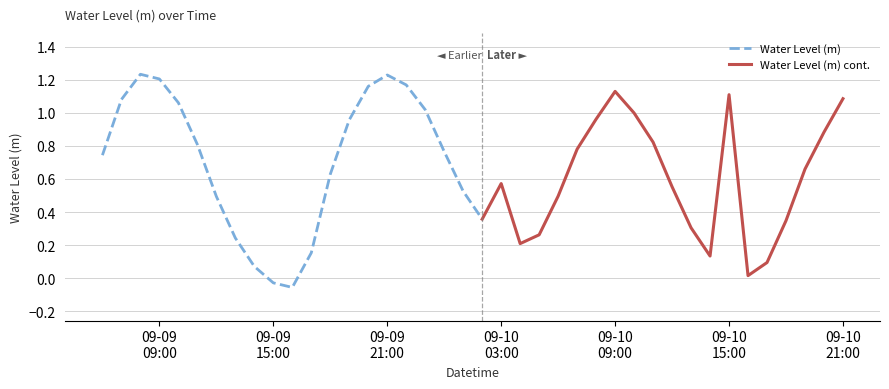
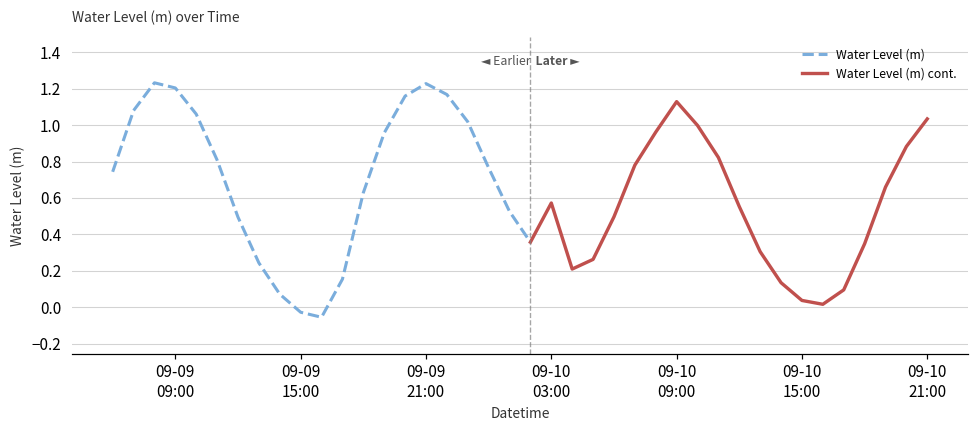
Water Level (m) cont., 09-10 15:00: 1.11 -> 0.04
Water Level (m) cont., 09-10 21:00: 1.08 -> 1.03
